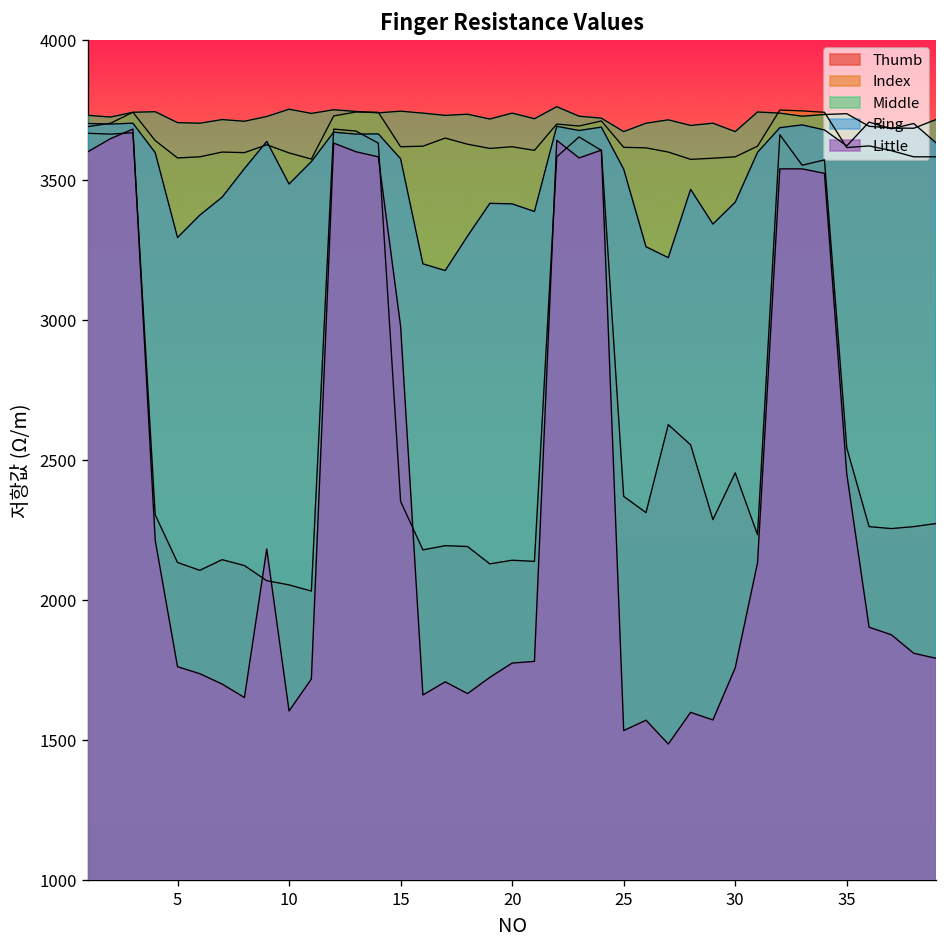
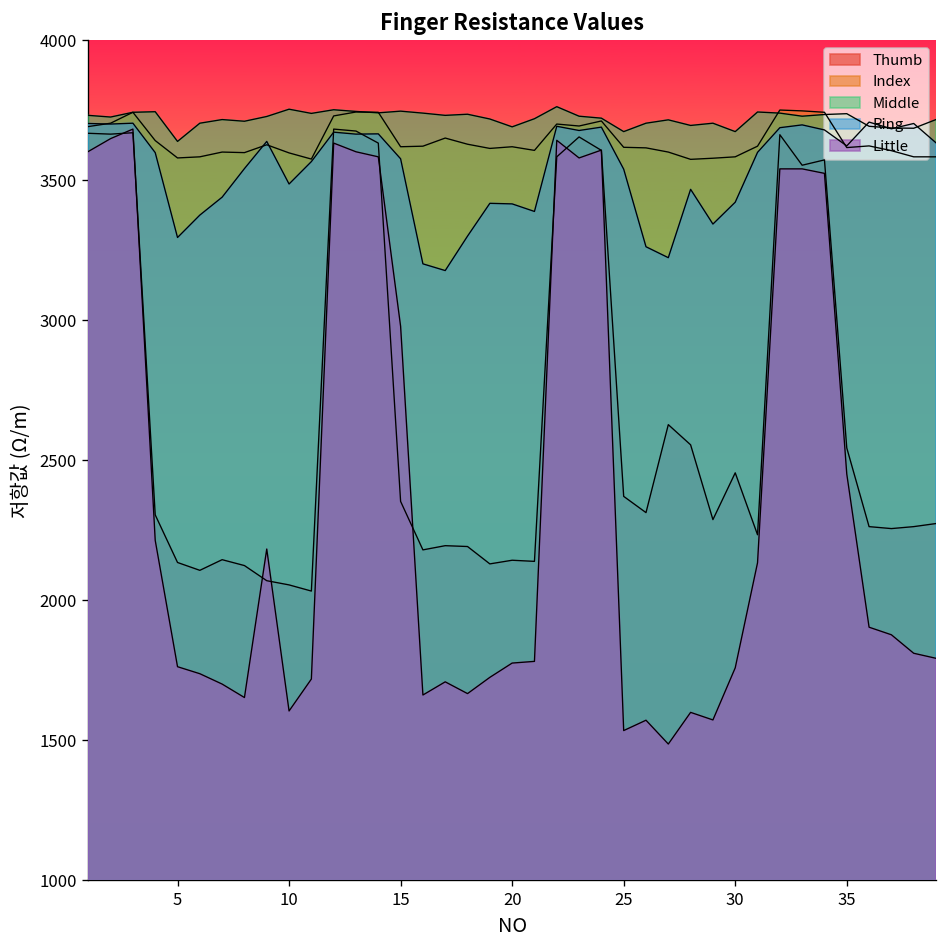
Middle, 5: 3710 -> 3640
Middle, 20: 3740 -> 3690
